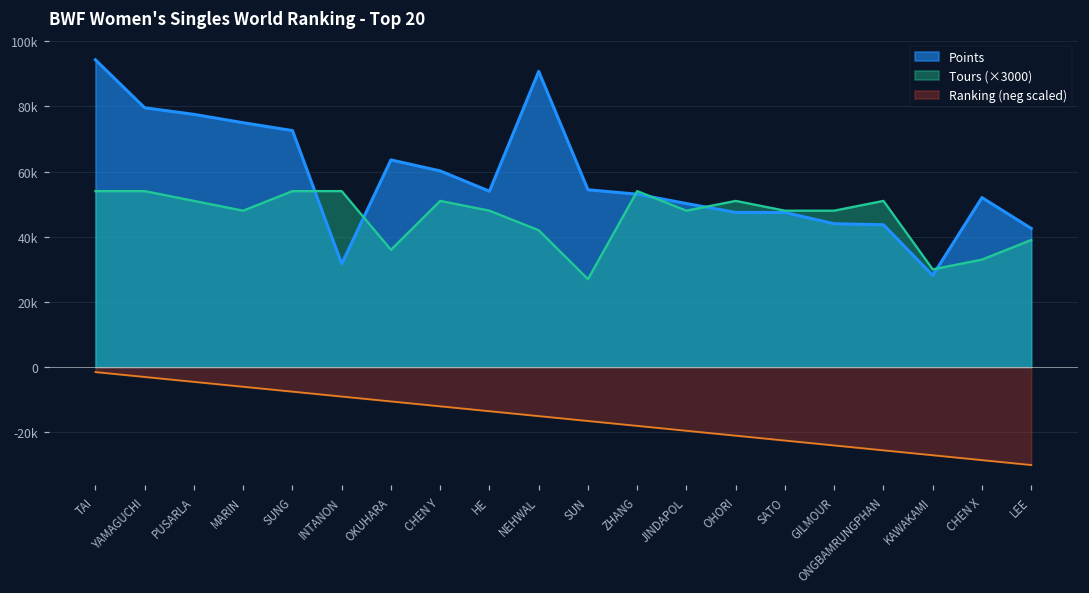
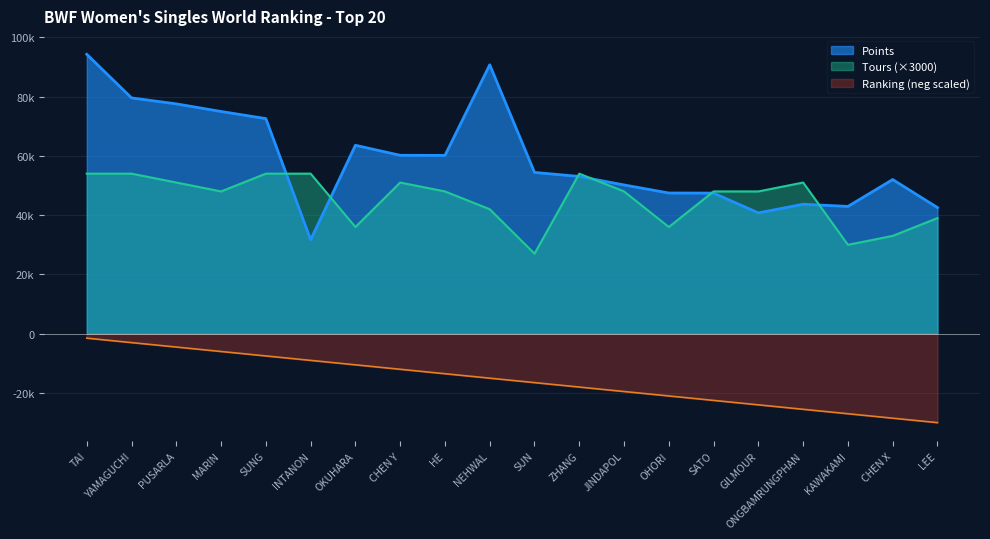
Points, HE: 54000 -> 60000
Tours (×3000), OHORI: 51000 -> 36000
Points, GILMOUR: 44000 -> 41000
Points, KAWAKAMI: 28000 -> 43000
